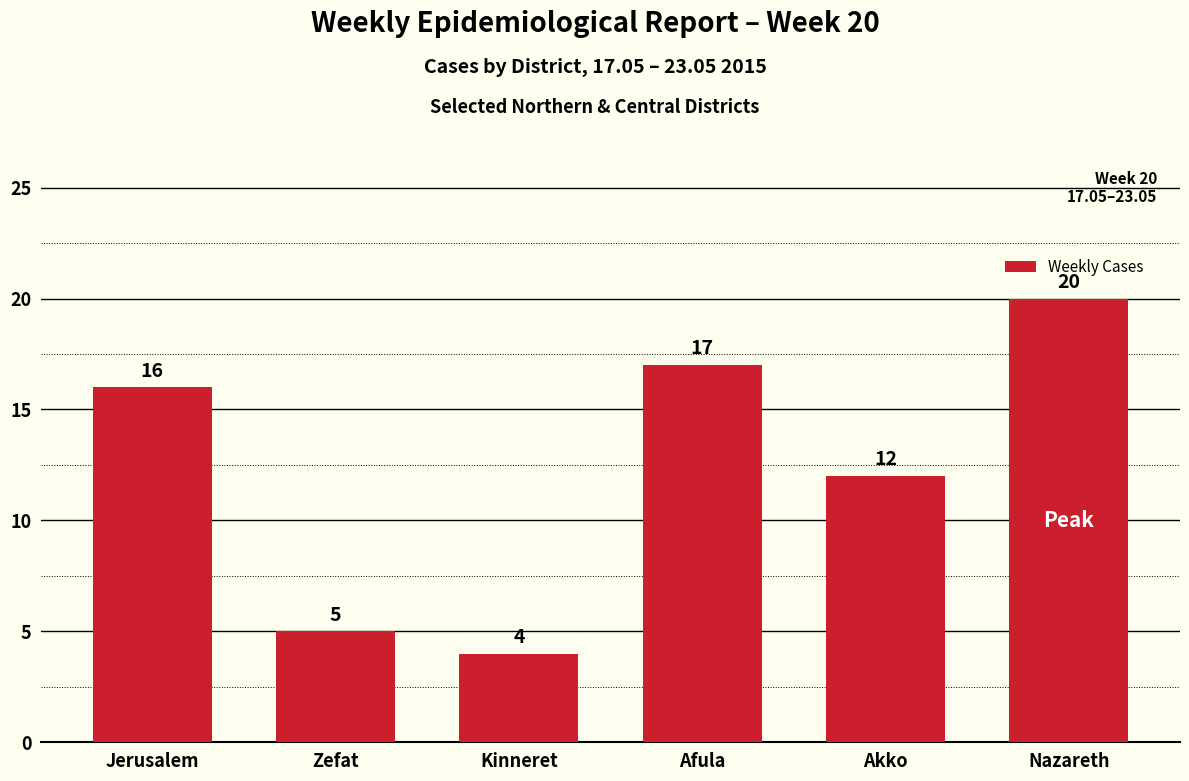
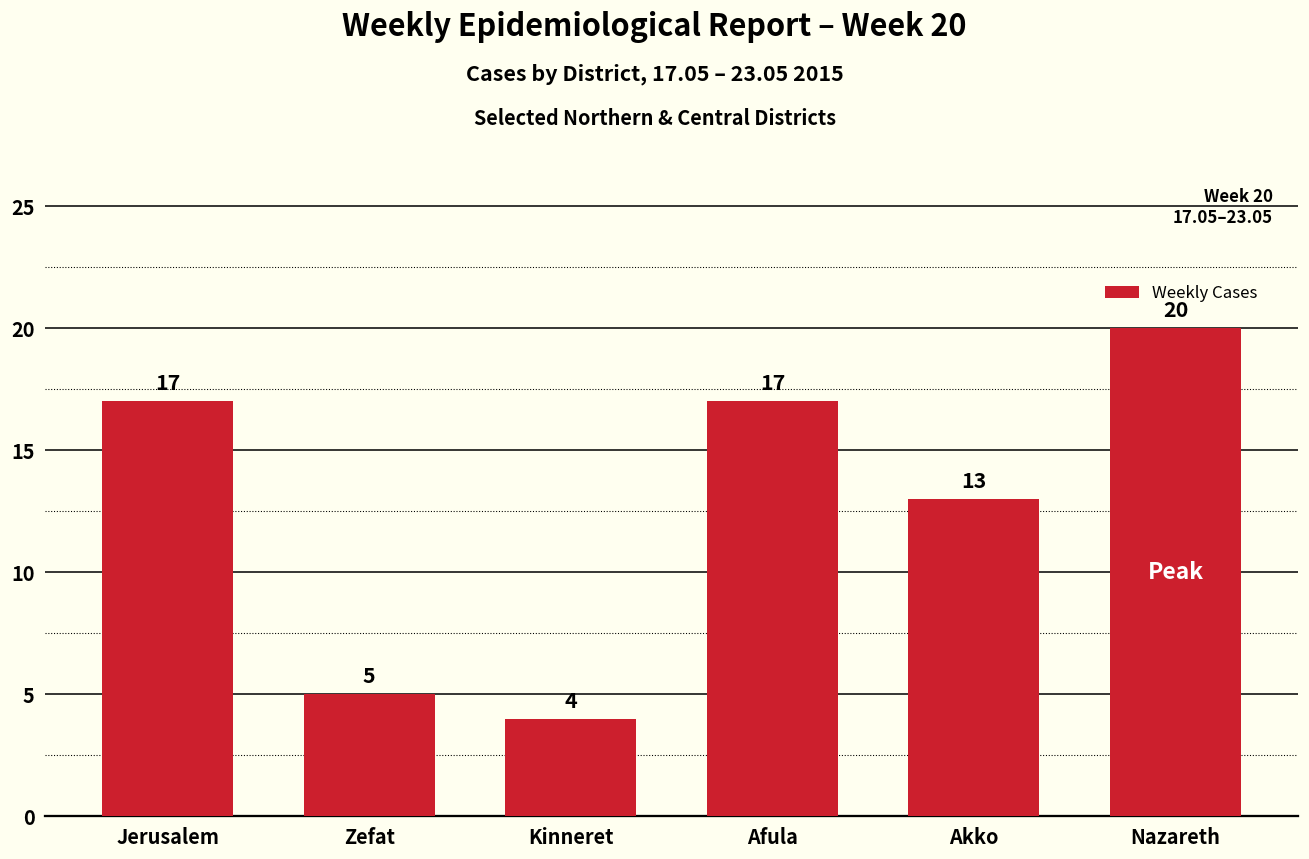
Jerusalem: 16 -> 17
Akko: 12 -> 13
